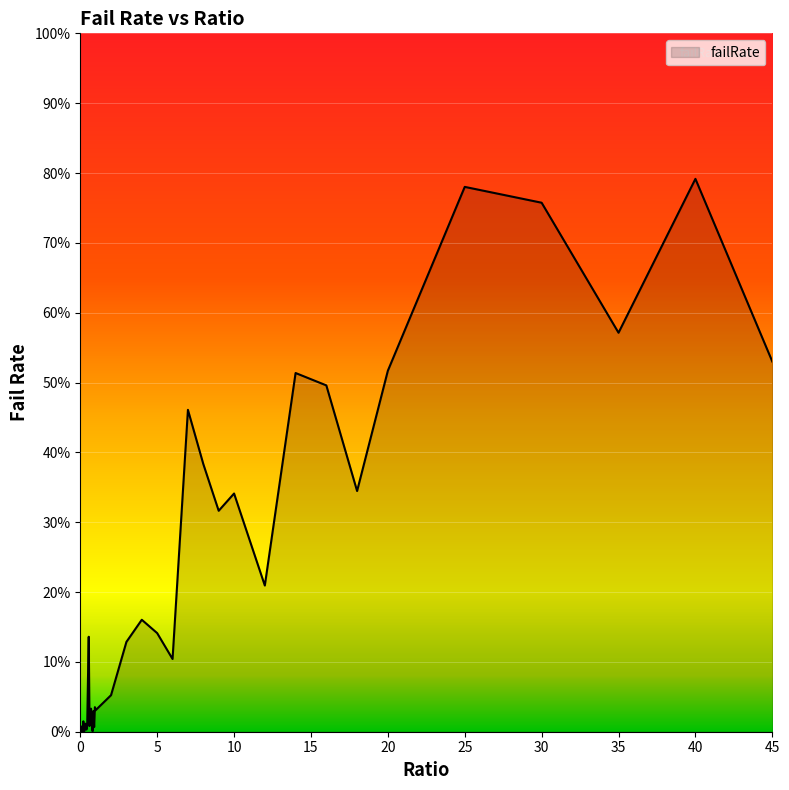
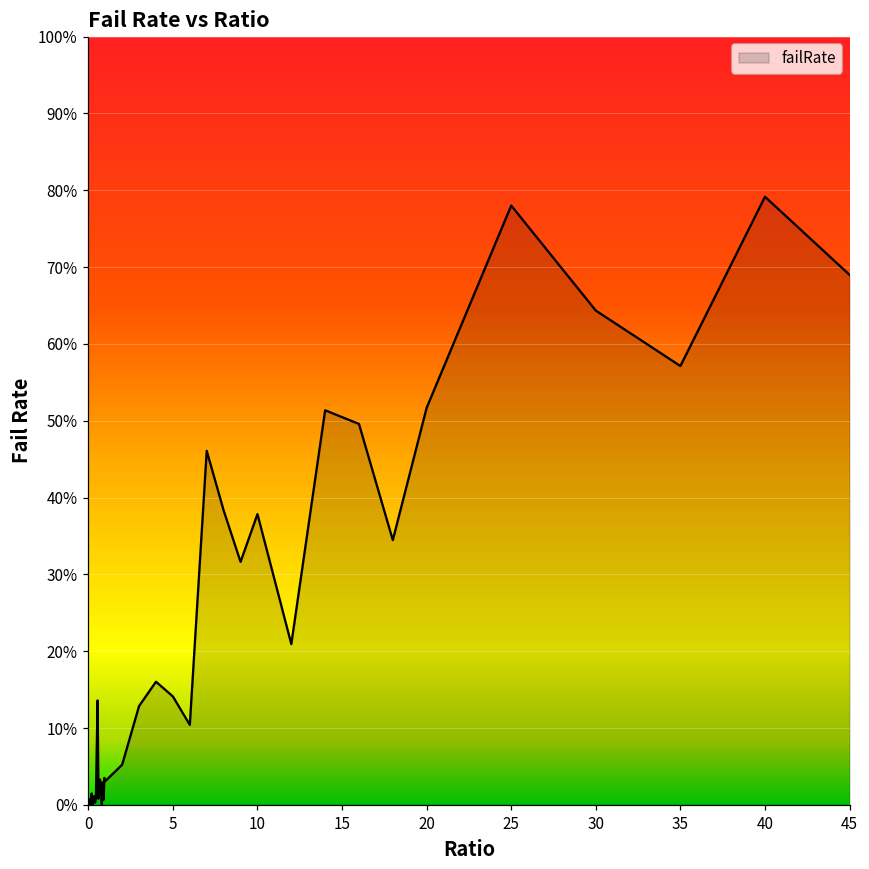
10: 34% -> 38%
30: 76% -> 64%
45: 53% -> 69%
